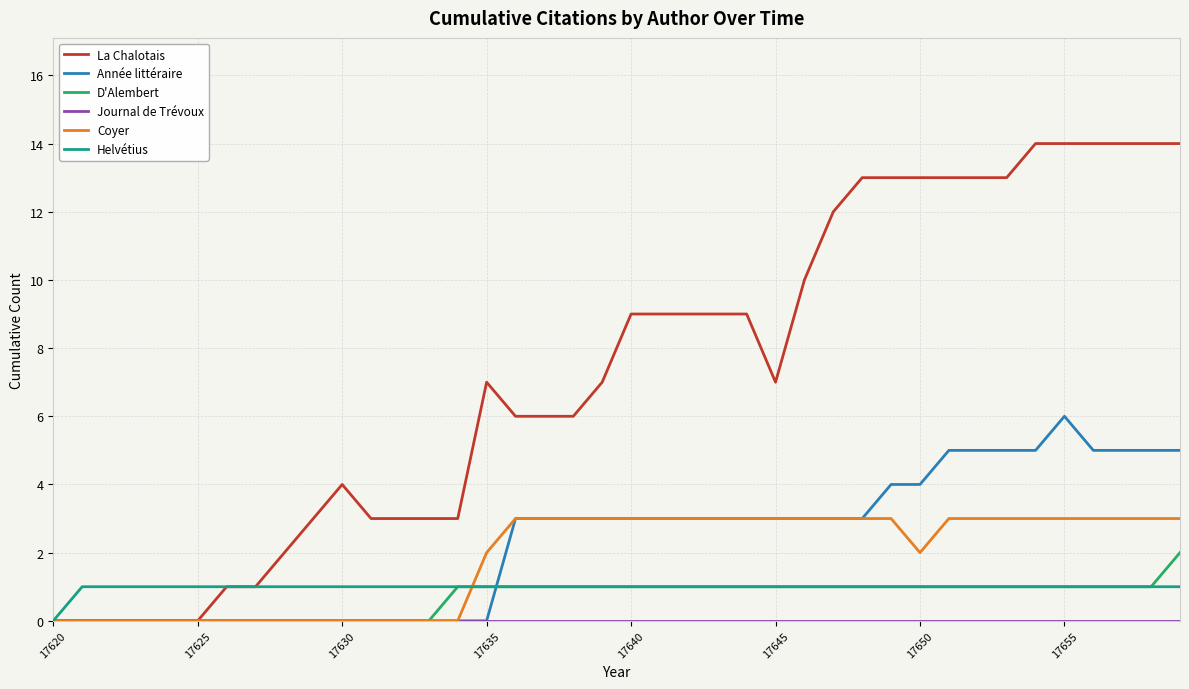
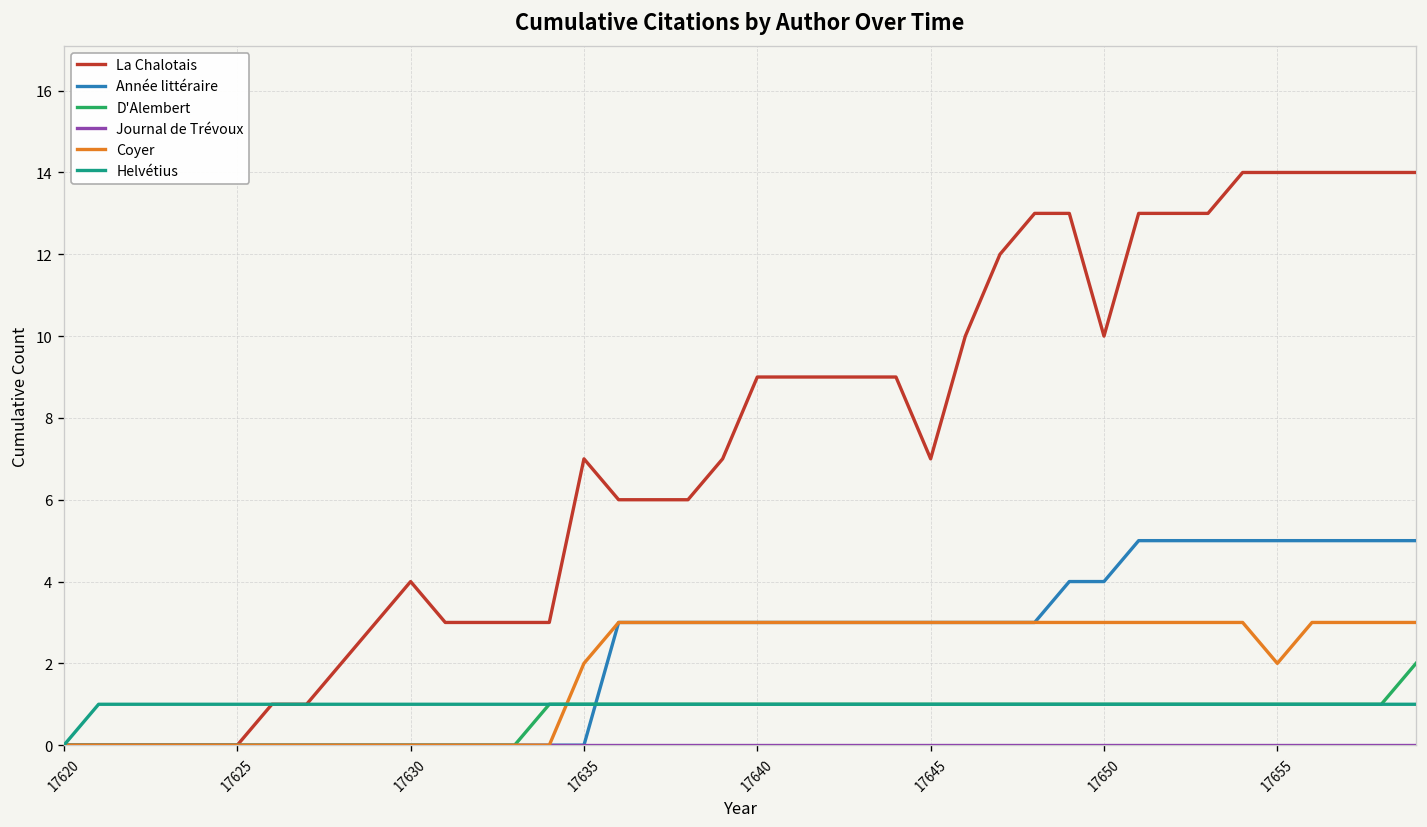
La Chalotais, 17650: 13 -> 10
Coyer, 17650: 2 -> 3
Année littéraire, 17655: 6 -> 5
Coyer, 17655: 3 -> 2
